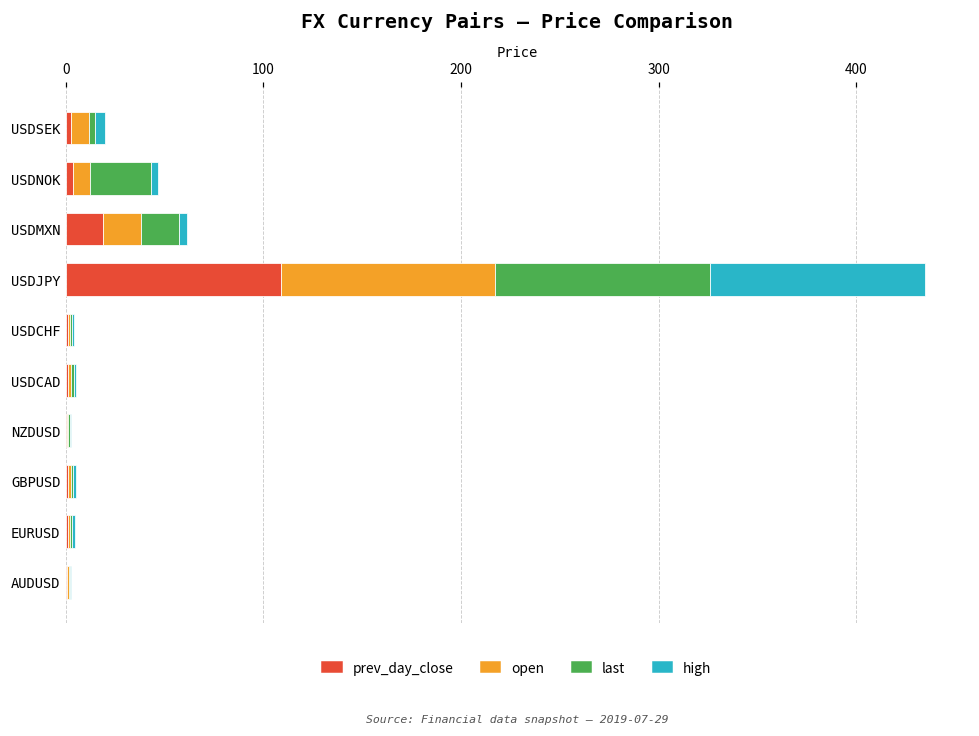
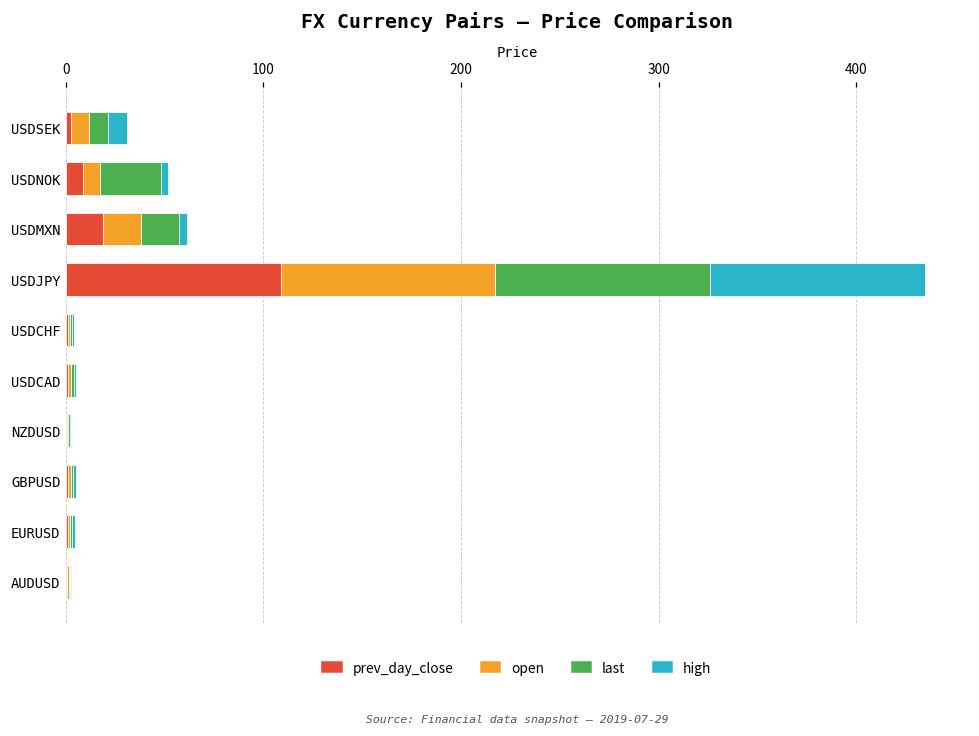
last, USDSEK: 3 -> 10
high, USDSEK: 5 -> 10
prev_day_close, USDNOK: 4 -> 9
